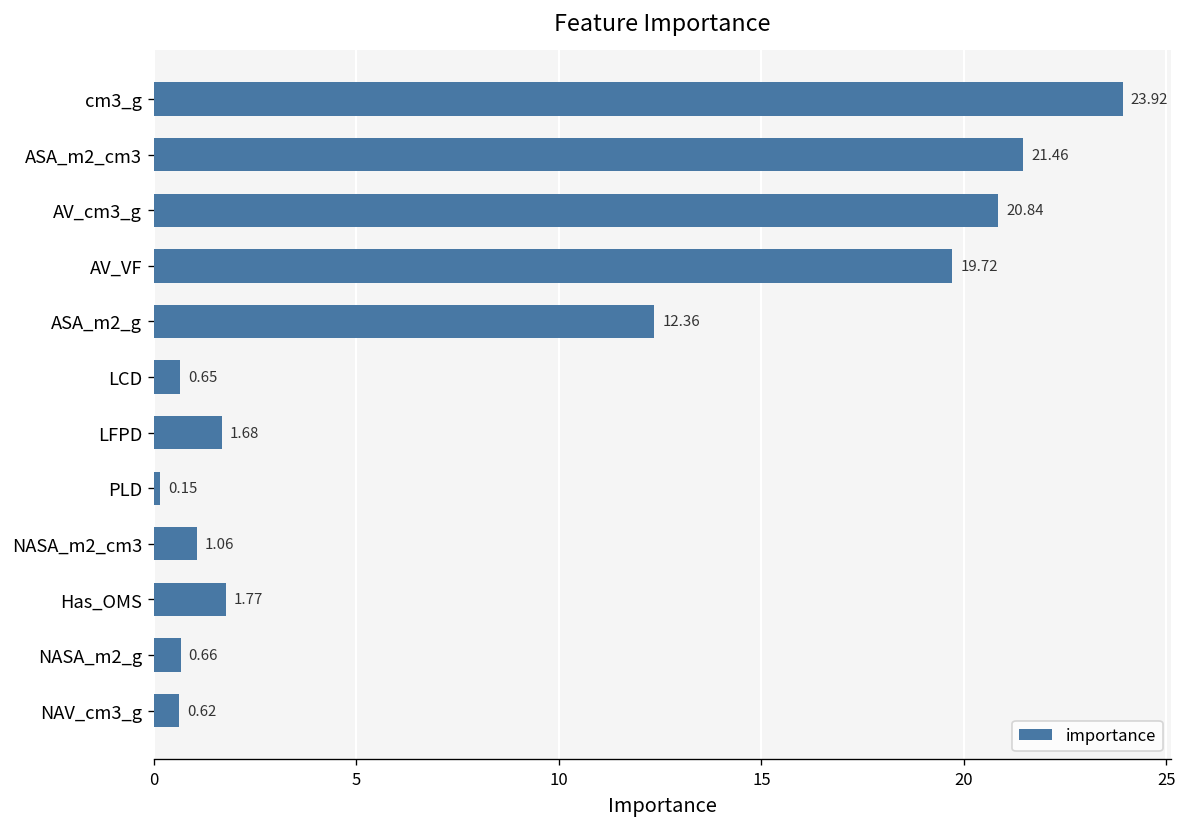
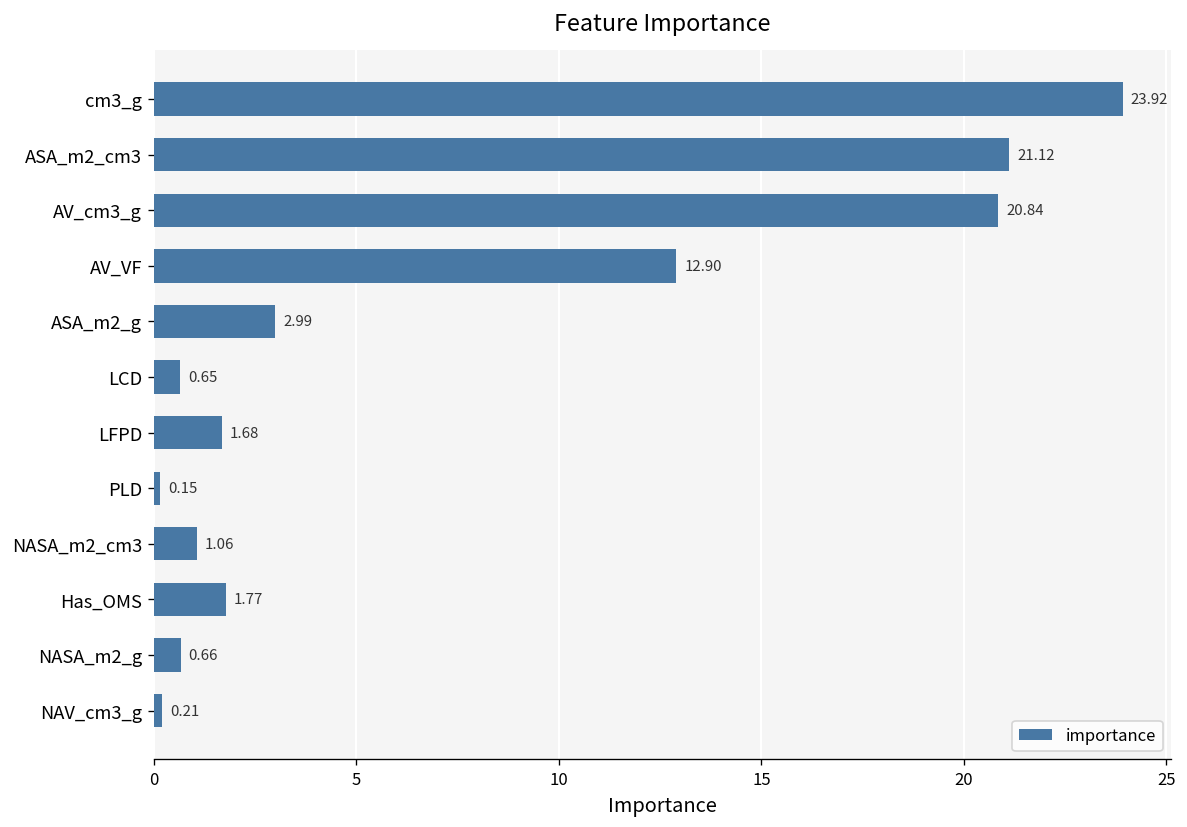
ASA_m2_cm3: 21.46 -> 21.12
AV_VF: 19.72 -> 12.90
ASA_m2_g: 12.36 -> 2.99
NAV_cm3_g: 0.62 -> 0.21
